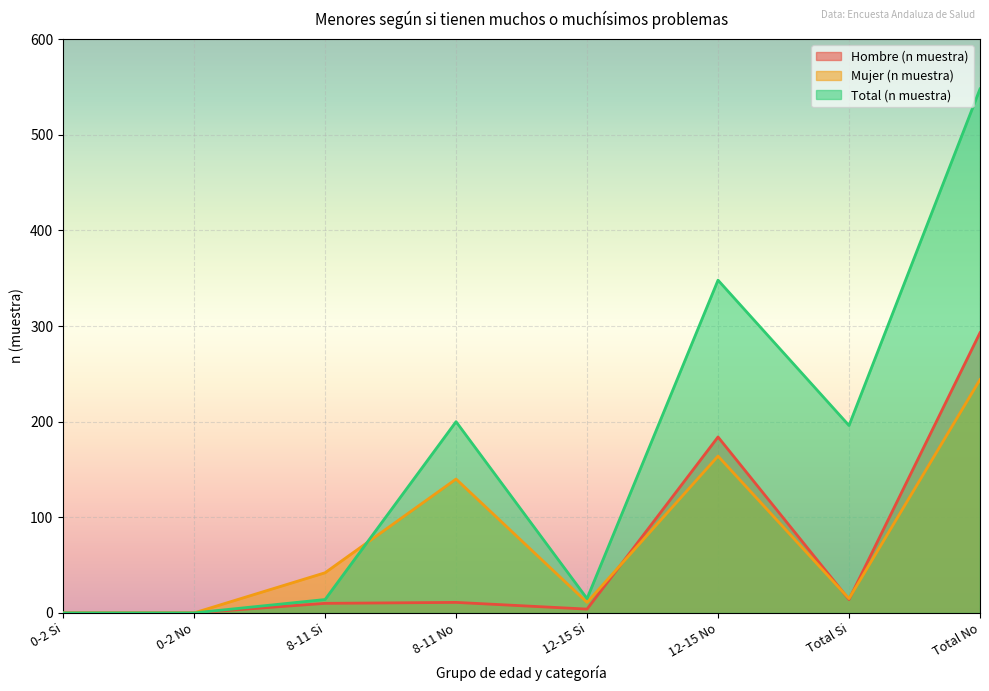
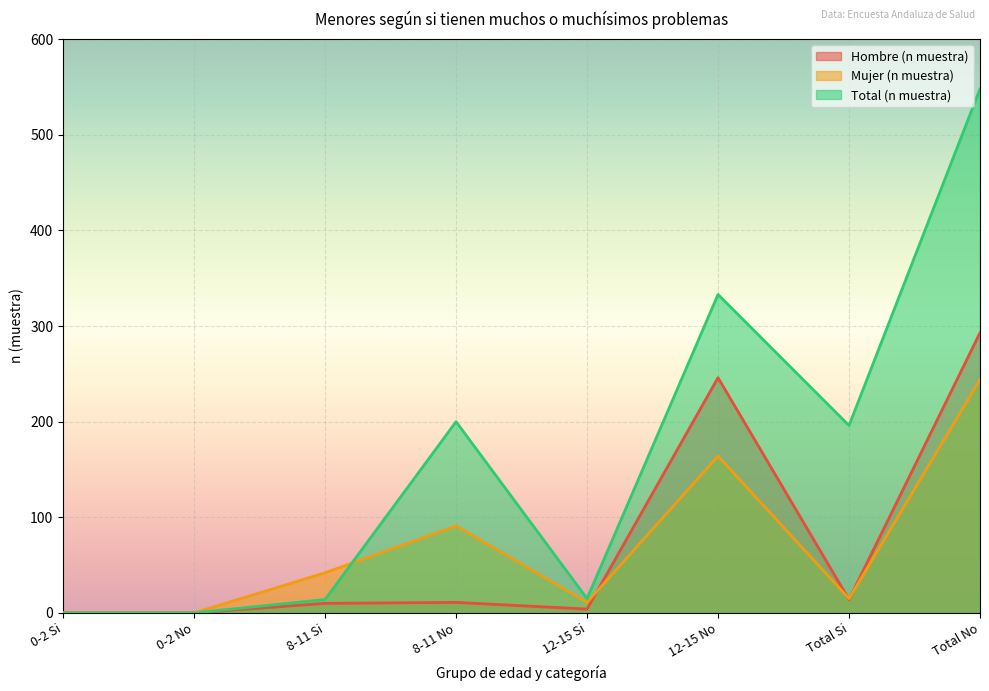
Mujer (n muestra), 8-11 No: 140 -> 90
Hombre (n muestra), 12-15 No: 180 -> 250
Total (n muestra), 12-15 No: 350 -> 330
